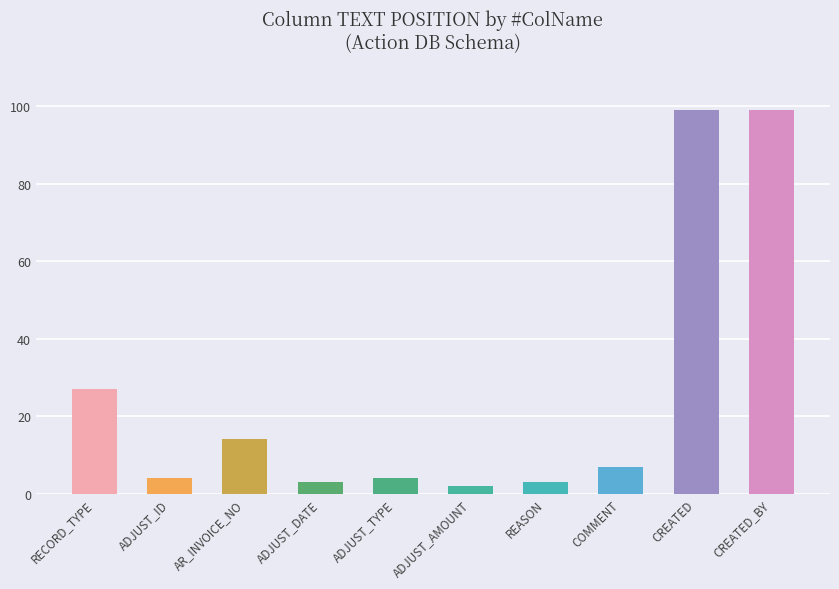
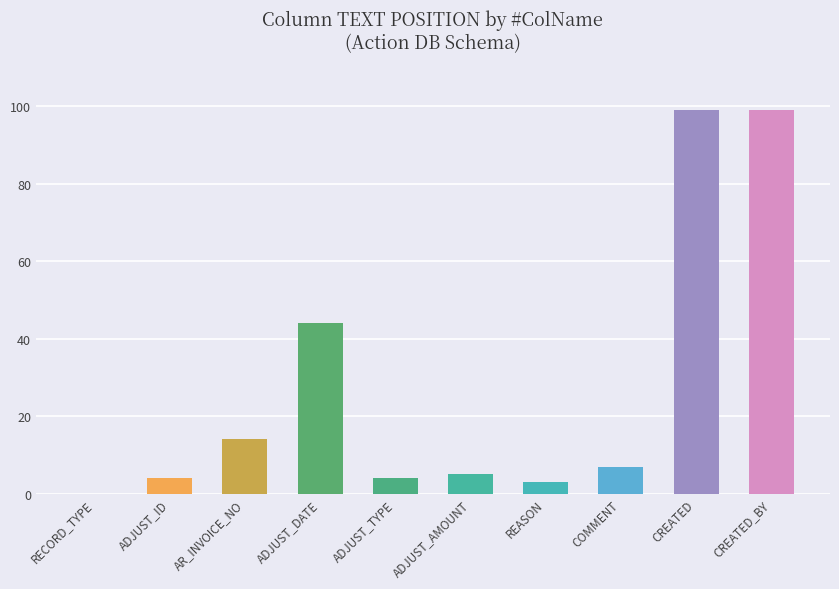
RECORD_TYPE: 27 -> 0
ADJUST_DATE: 3 -> 44
ADJUST_AMOUNT: 2 -> 5
